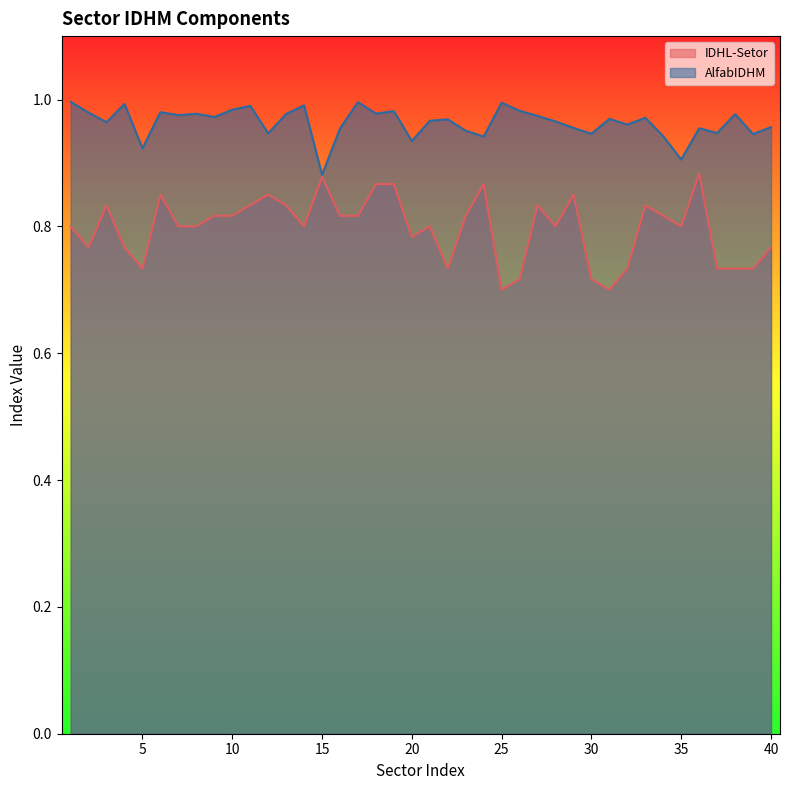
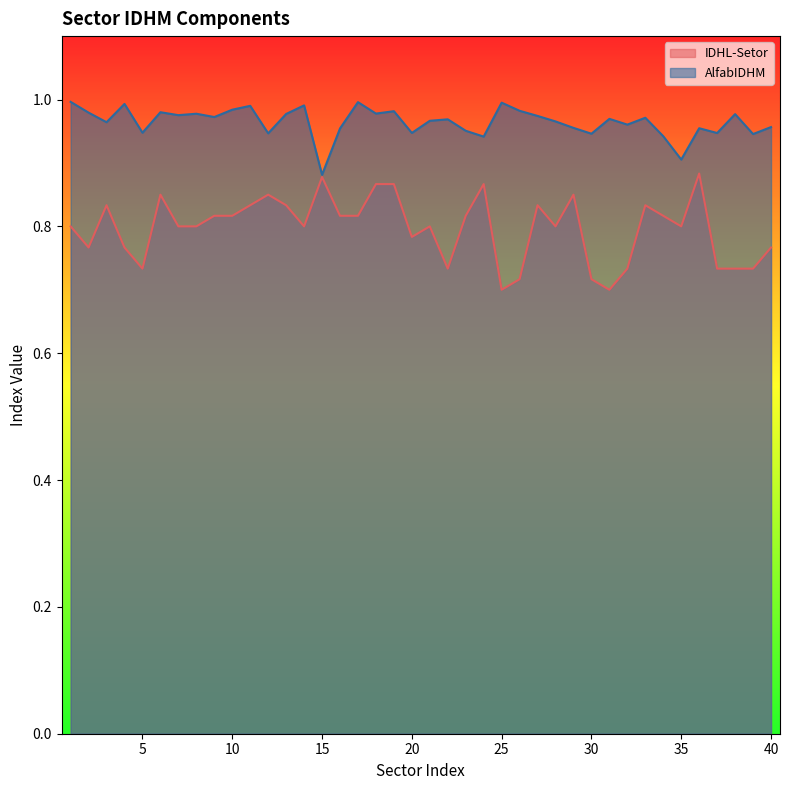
AlfabIDHM, 5: 0.92 -> 0.95
AlfabIDHM, 20: 0.93 -> 0.95
